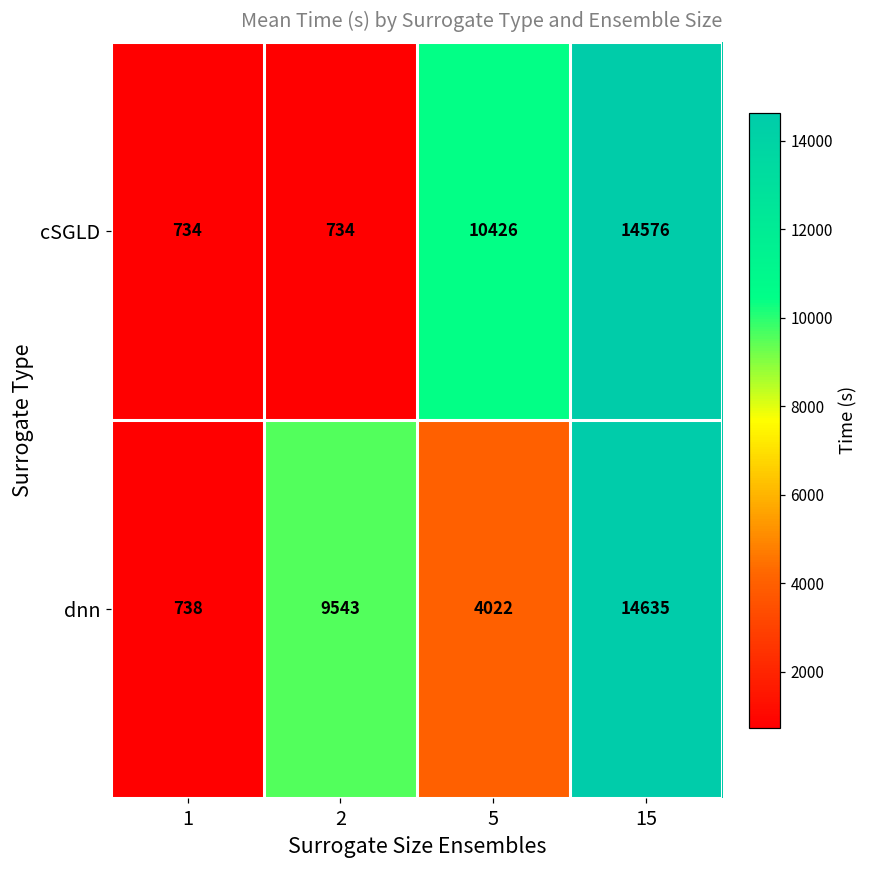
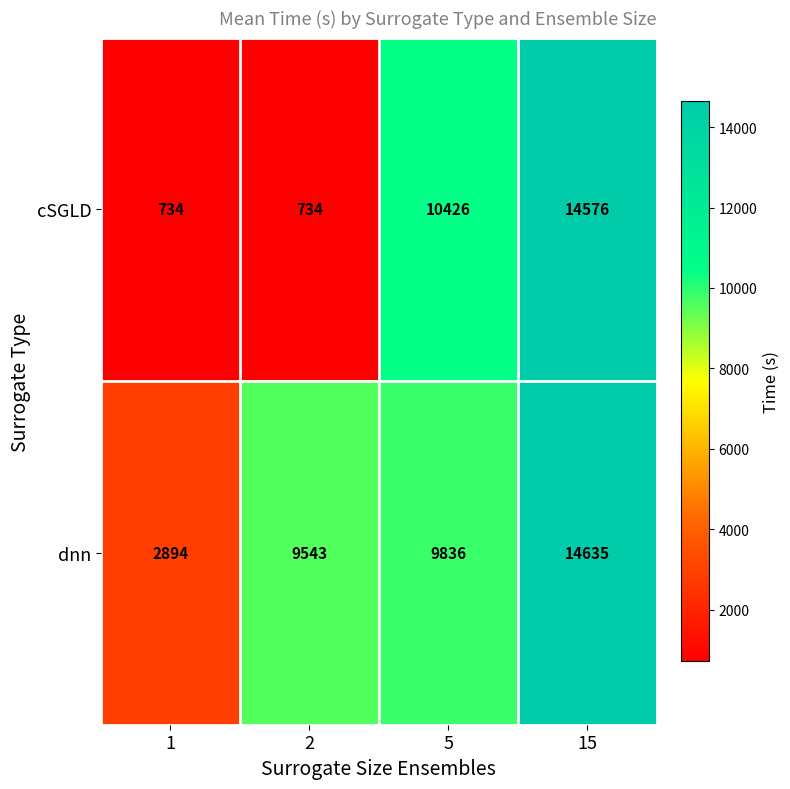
dnn, 1: 738 -> 2894
dnn, 5: 4022 -> 9836
